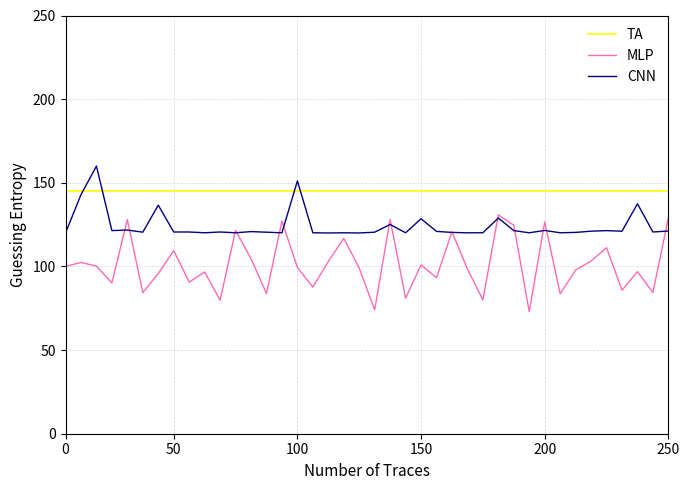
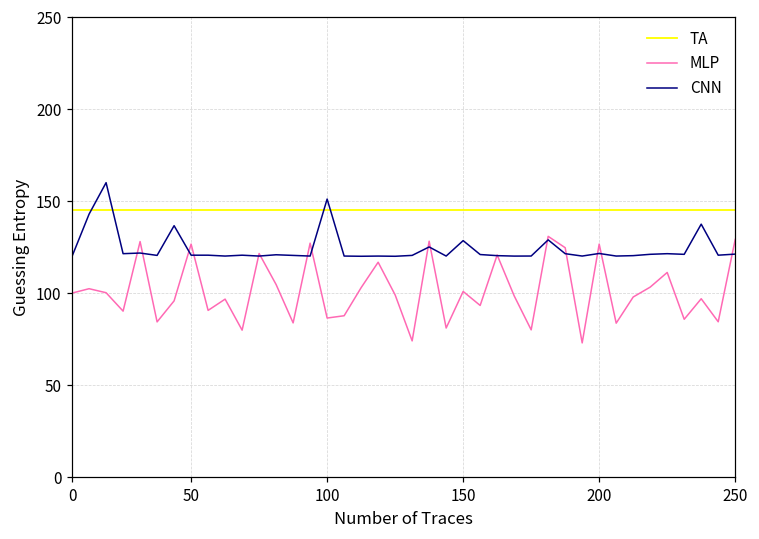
MLP, 50: 109 -> 127
MLP, 100: 99 -> 86
